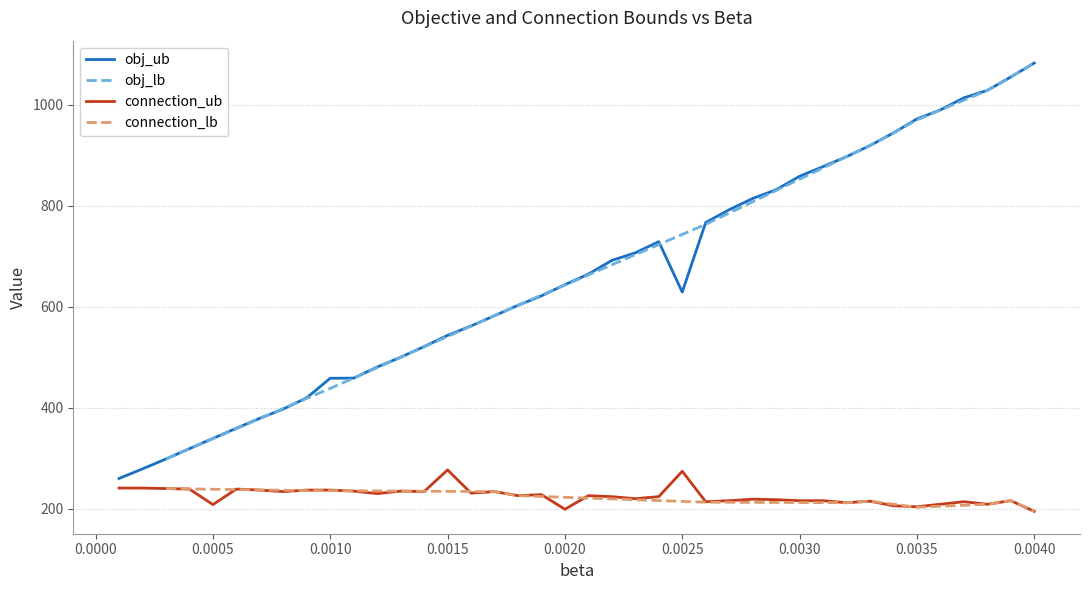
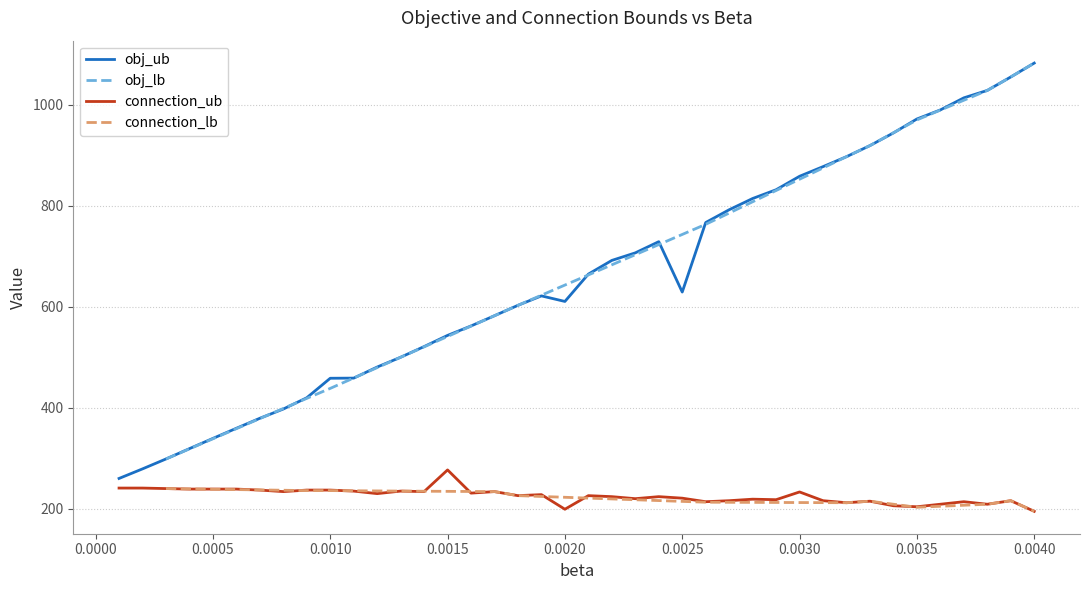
connection_ub, 0.0005: 210 -> 240
obj_ub, 0.0020: 640 -> 610
connection_ub, 0.0025: 270 -> 220
connection_ub, 0.0030: 220 -> 230
